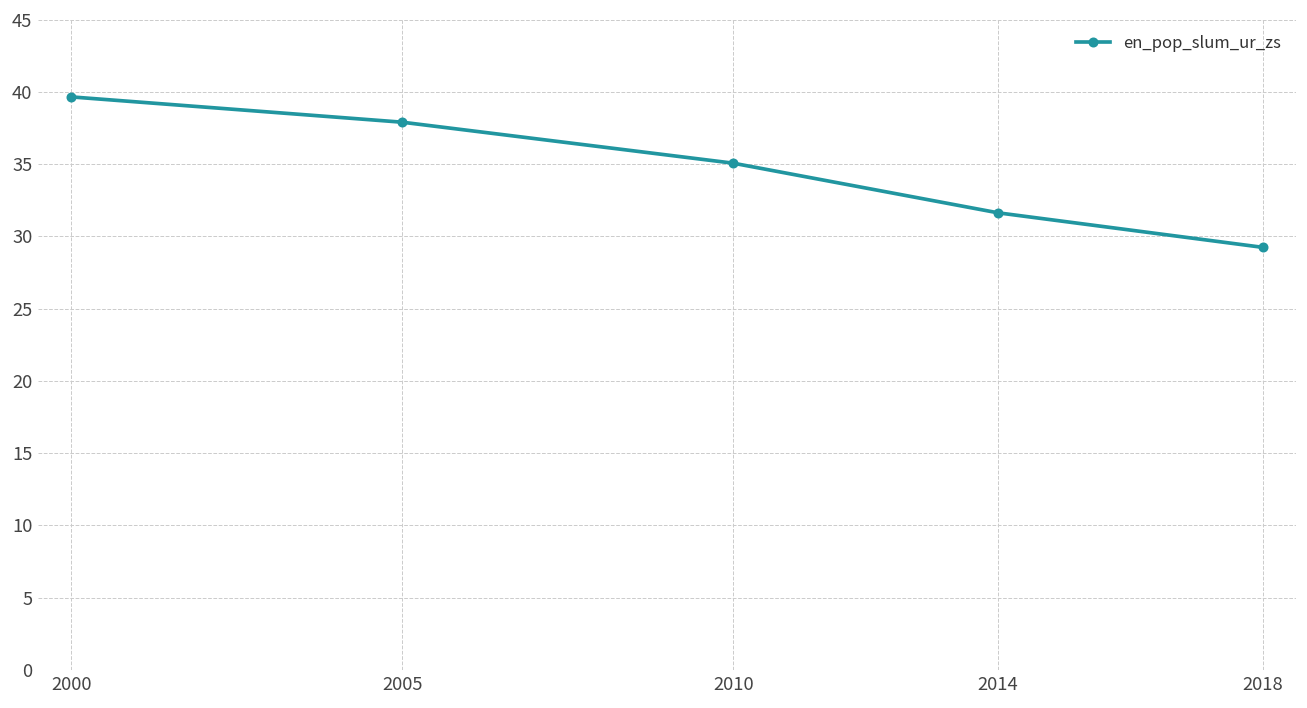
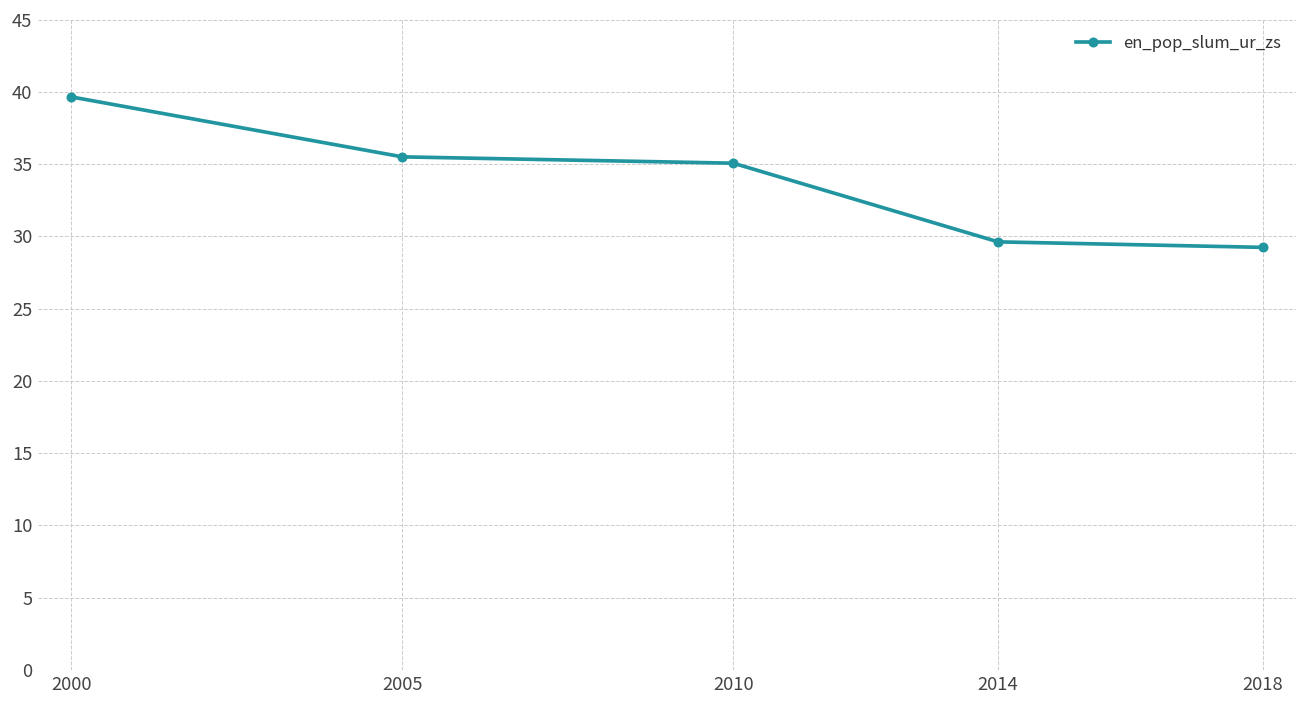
2005: 37.9 -> 35.5
2014: 31.6 -> 29.6
